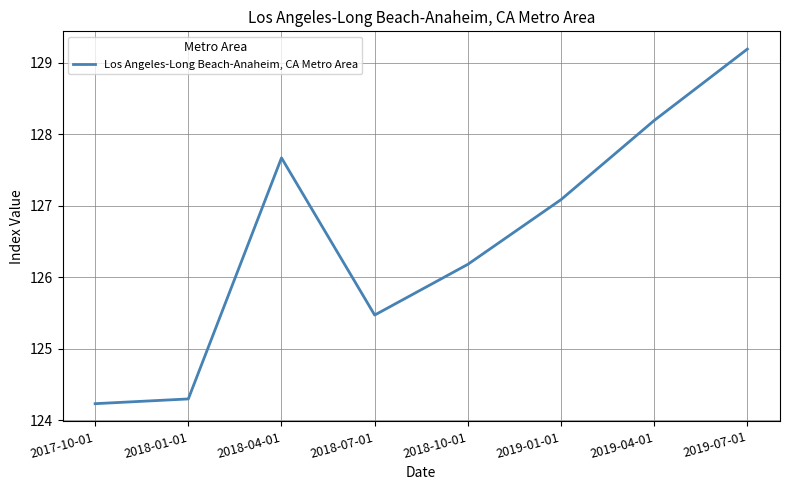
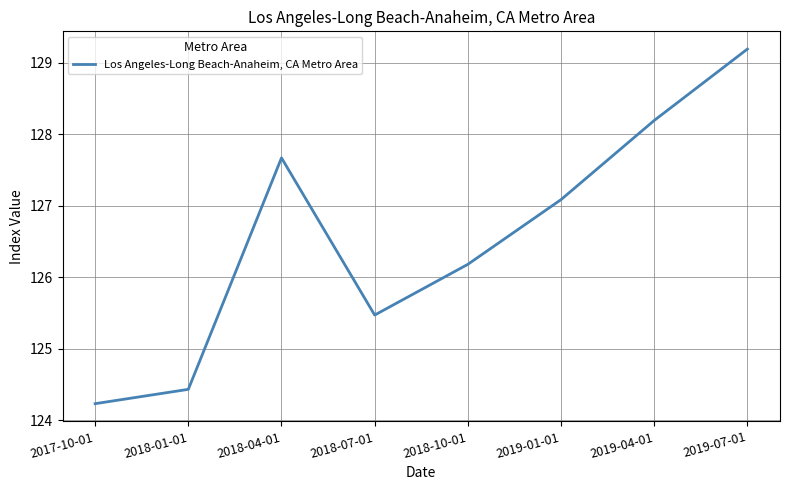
2018-01-01: 124.3 -> 124.4
